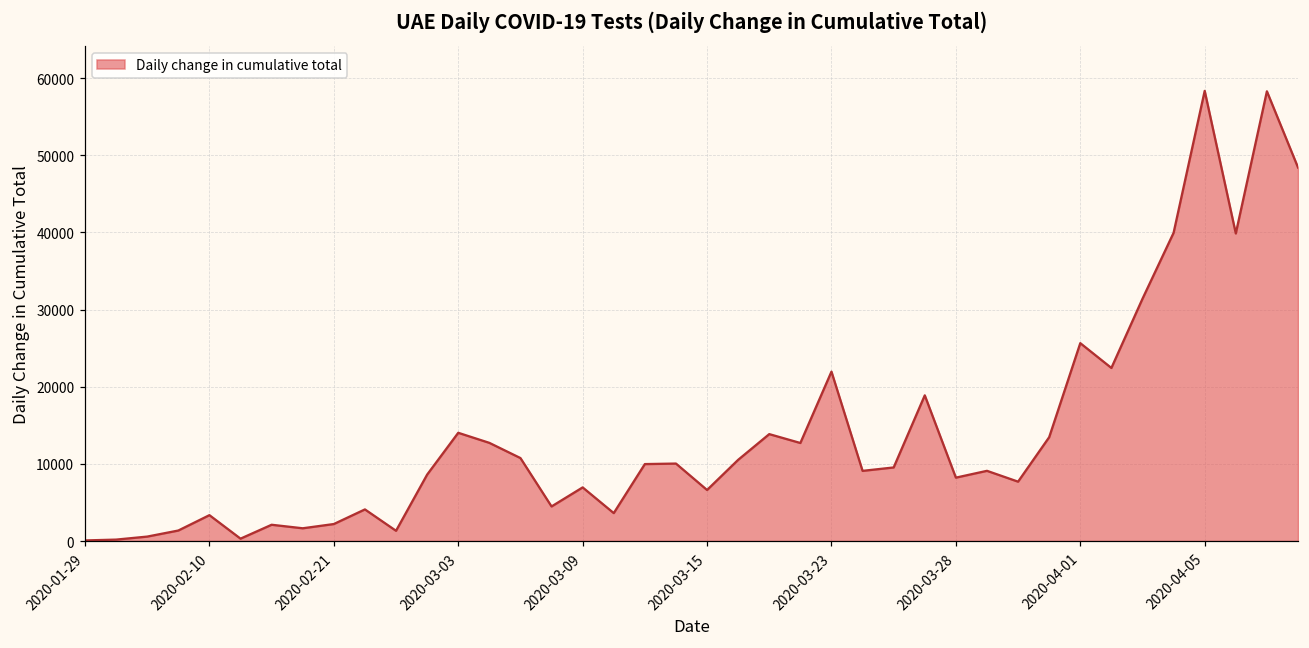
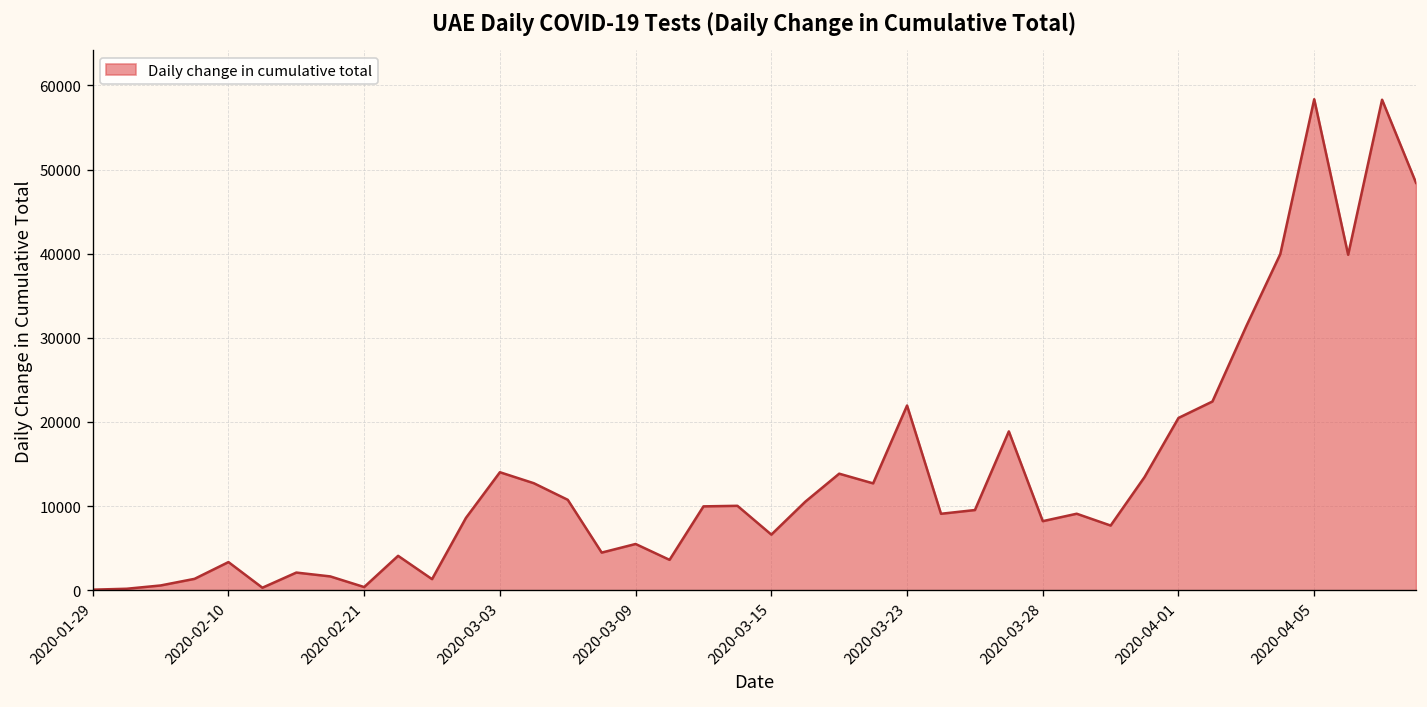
2020-02-21: 2000 -> 0
2020-03-09: 7000 -> 6000
2020-04-01: 26000 -> 20000
